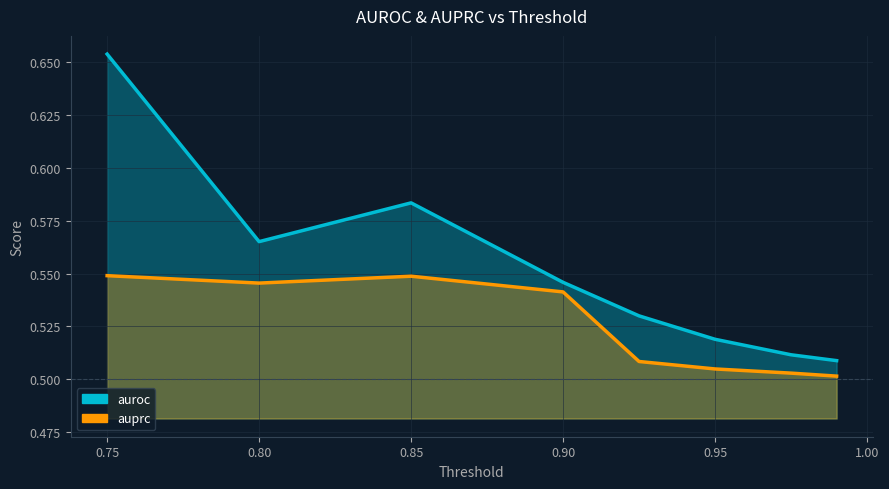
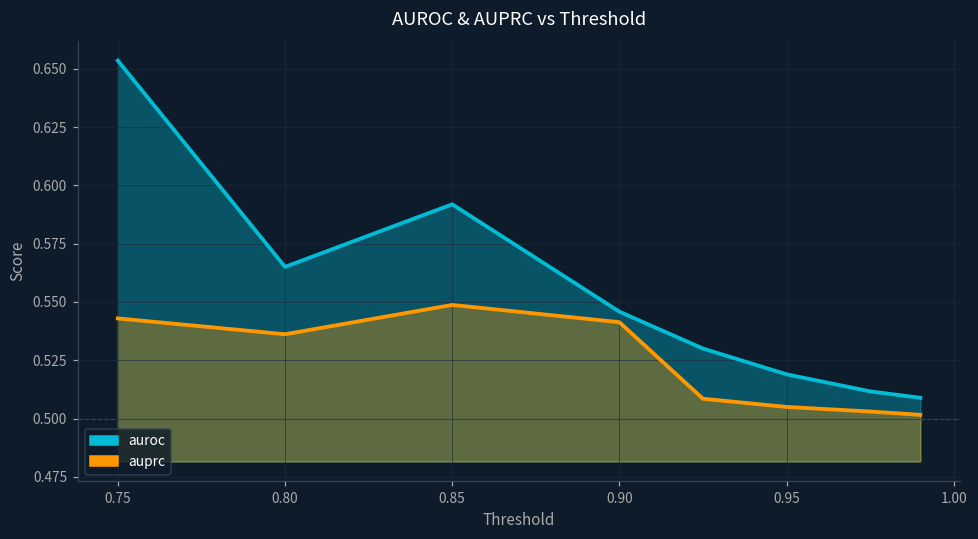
auprc, 0.75: 0.549 -> 0.543
auprc, 0.80: 0.545 -> 0.536
auroc, 0.85: 0.583 -> 0.592
